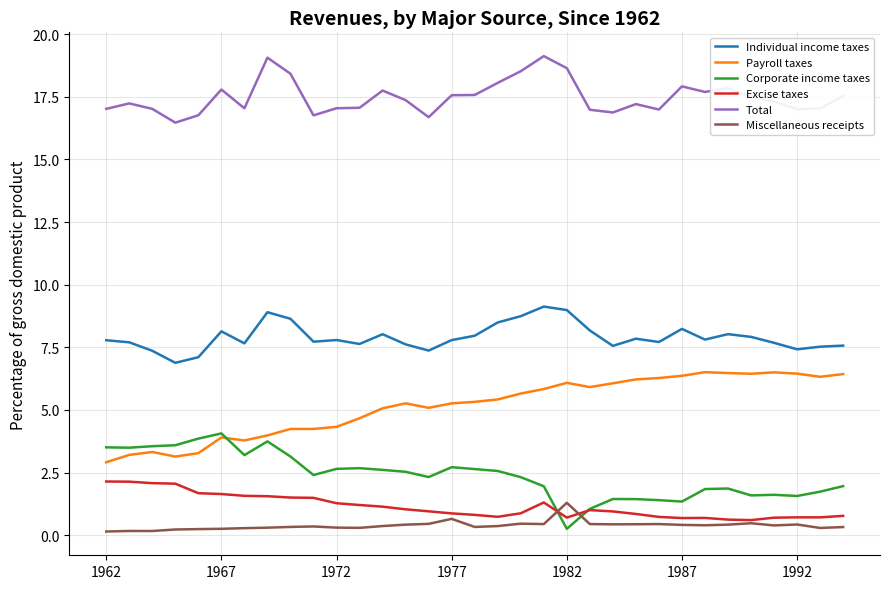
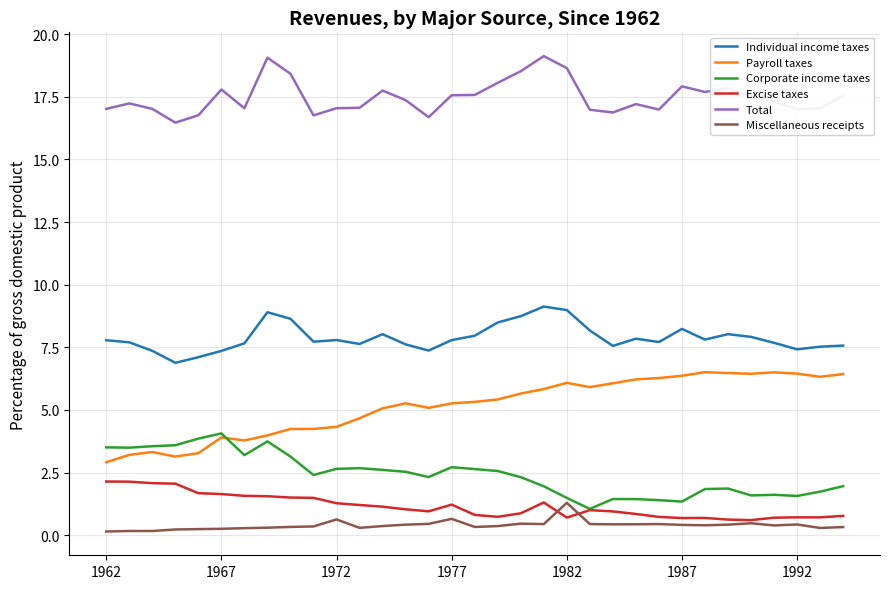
Individual income taxes, 1967: 8.1 -> 7.4
Miscellaneous receipts, 1972: 0.3 -> 0.6
Excise taxes, 1977: 0.9 -> 1.2
Corporate income taxes, 1982: 0.3 -> 1.5
